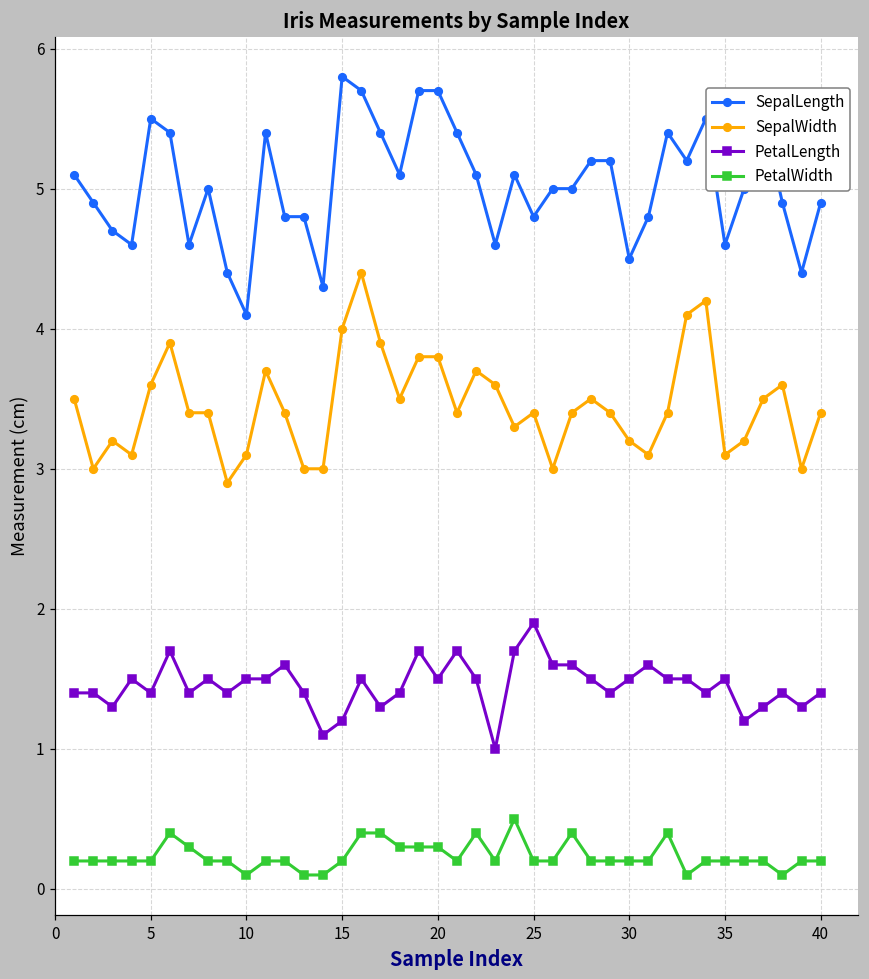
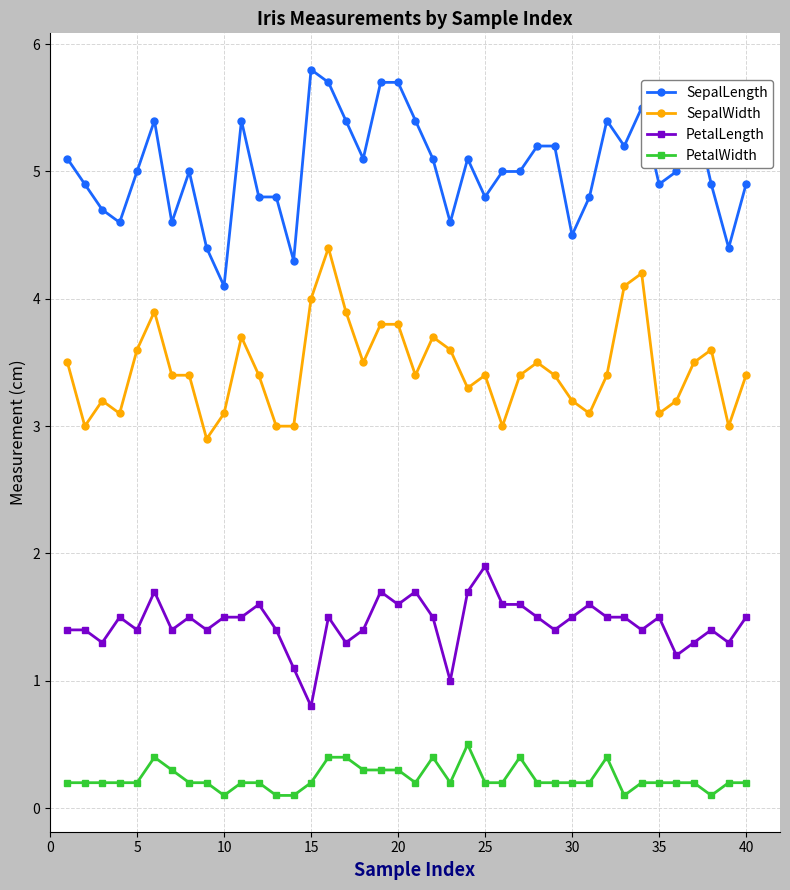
SepalLength, 5: 5.5 -> 5.0
PetalLength, 15: 1.2 -> 0.8
PetalLength, 20: 1.5 -> 1.6
SepalLength, 35: 4.6 -> 4.9
PetalLength, 40: 1.4 -> 1.5
